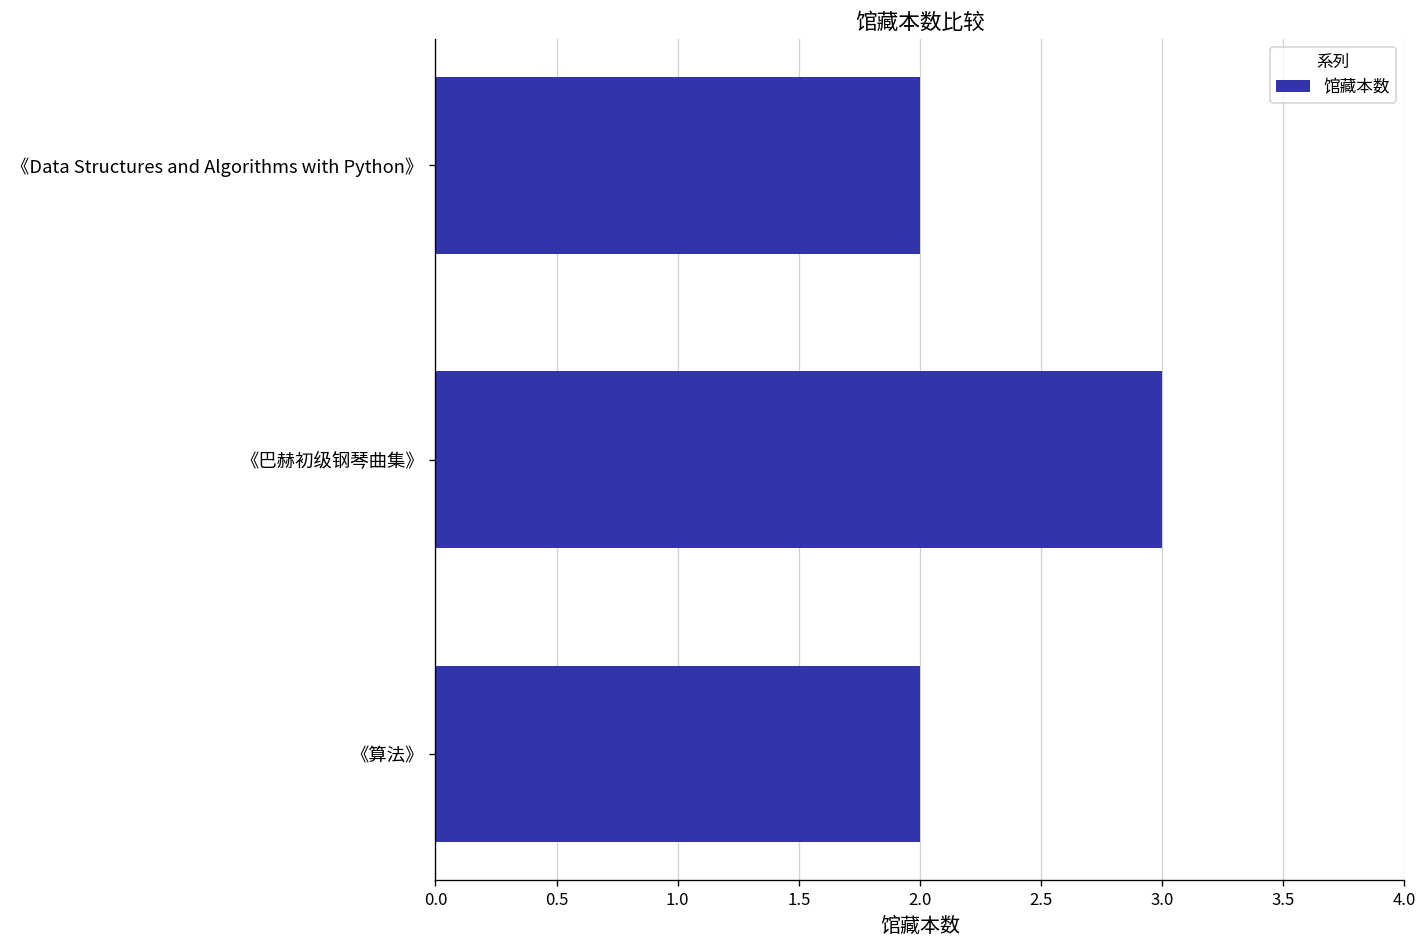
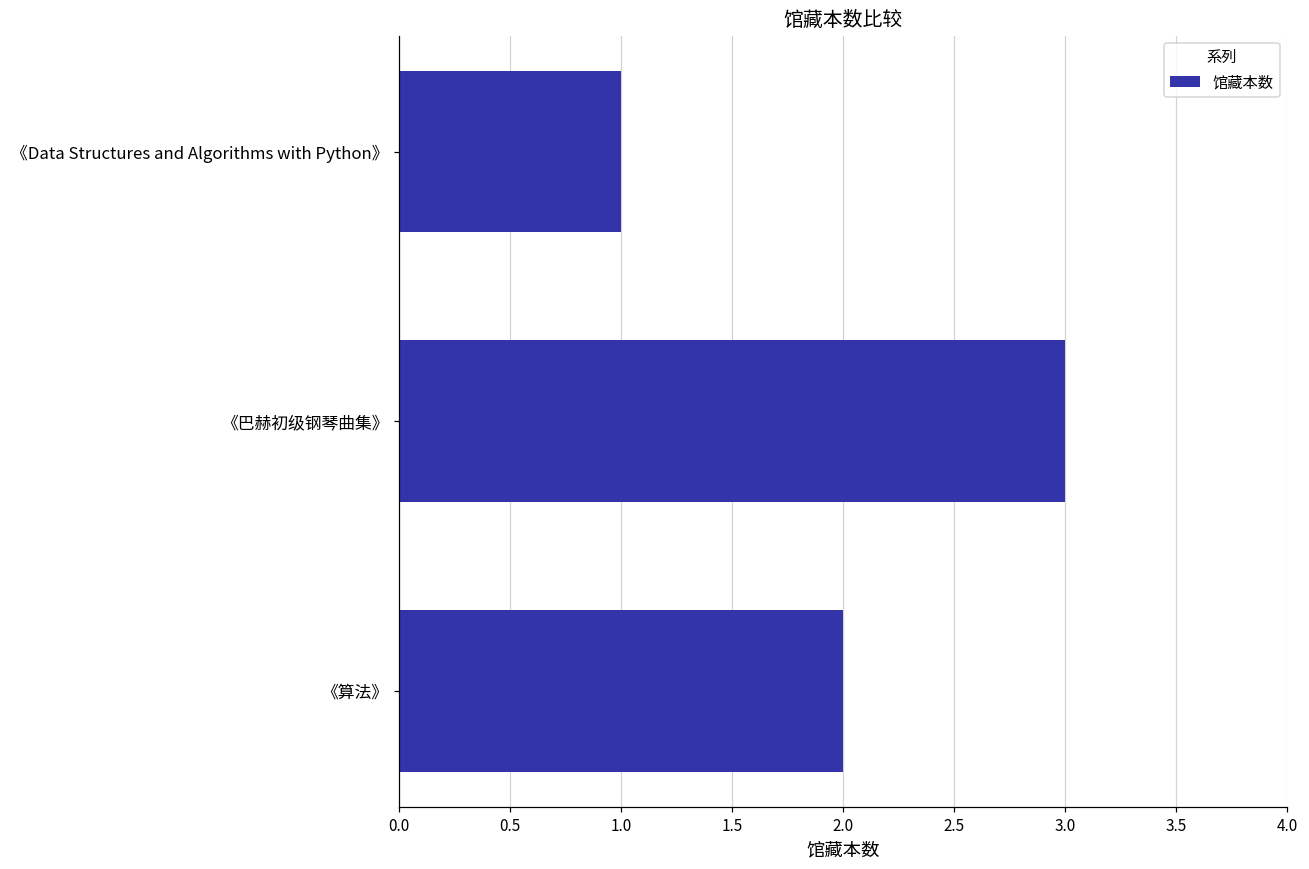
《Data Structures and Algorithms with Python》: 2 -> 1
